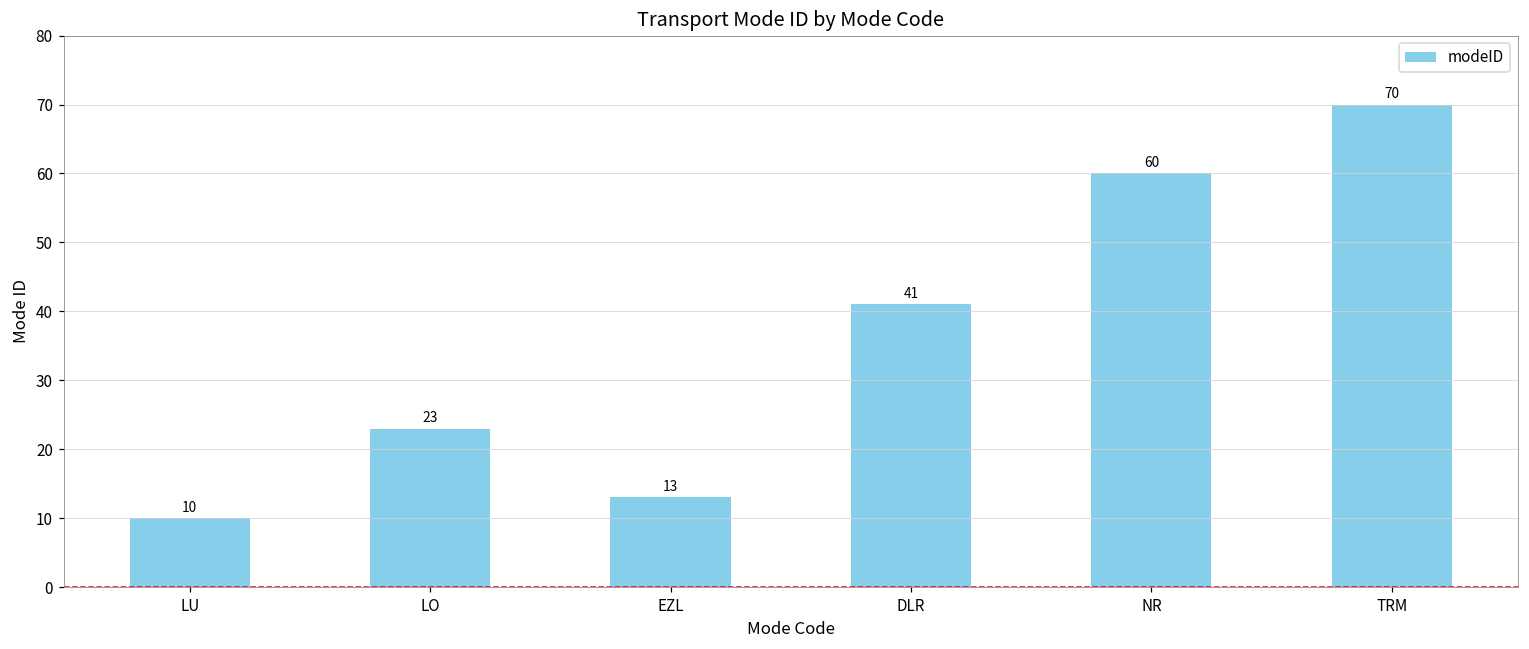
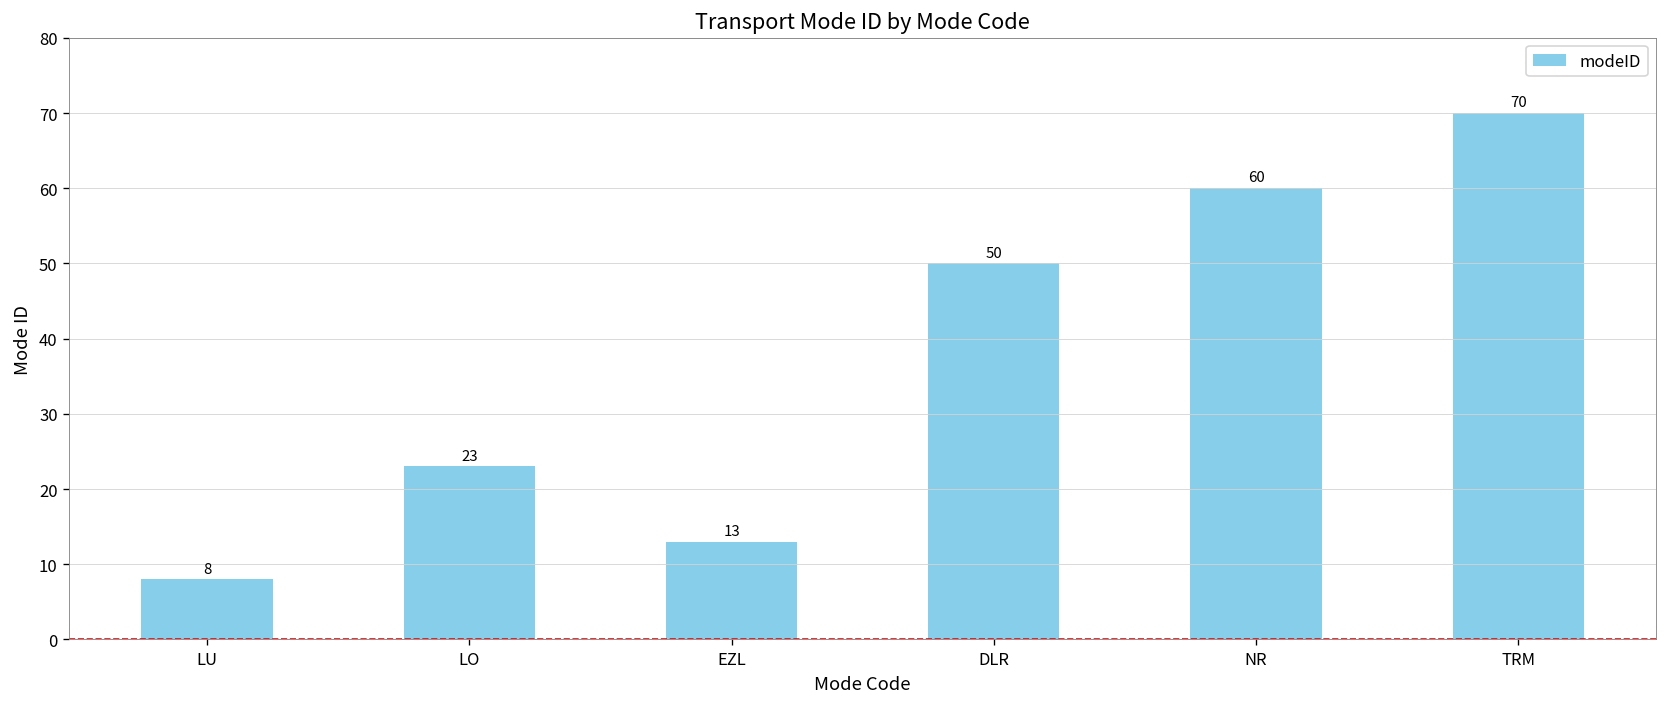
LU: 10 -> 8
DLR: 41 -> 50
